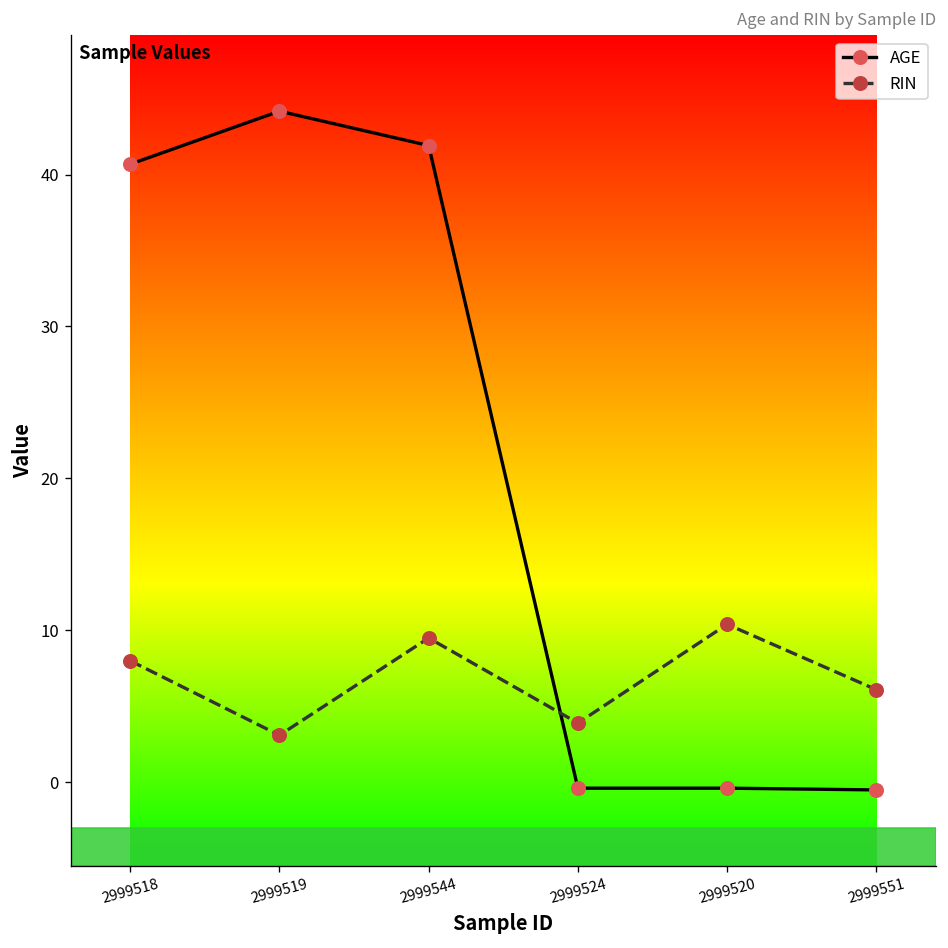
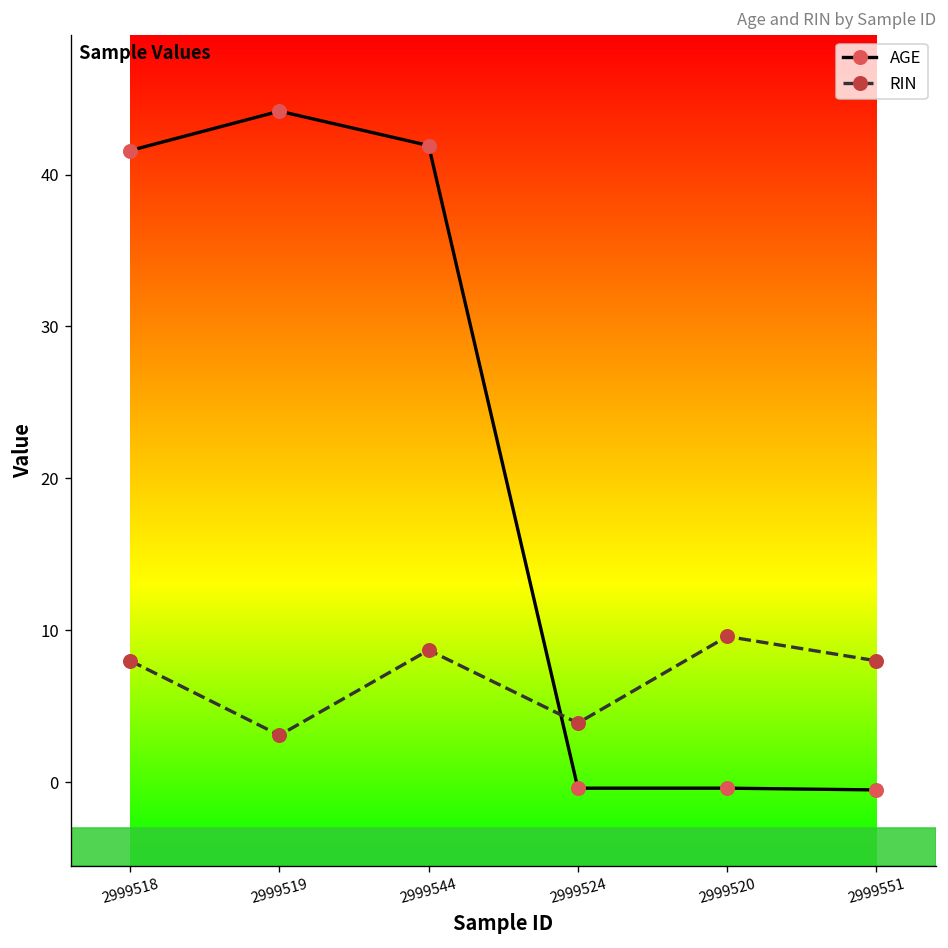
AGE, 2999518: 40.7 -> 41.6
RIN, 2999544: 9.5 -> 8.7
RIN, 2999520: 10.4 -> 9.6
RIN, 2999551: 6.1 -> 8.0
